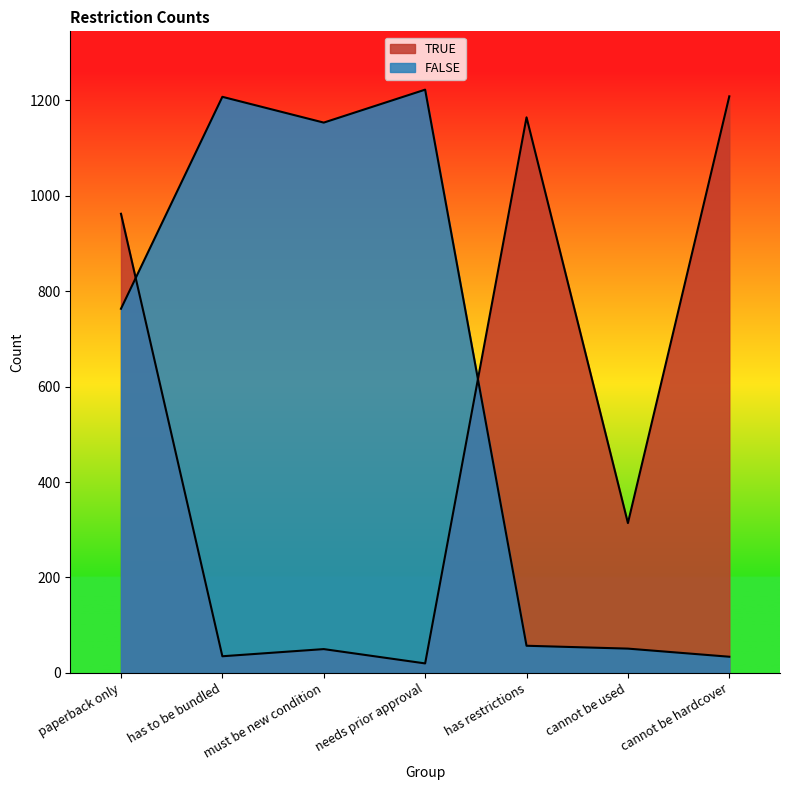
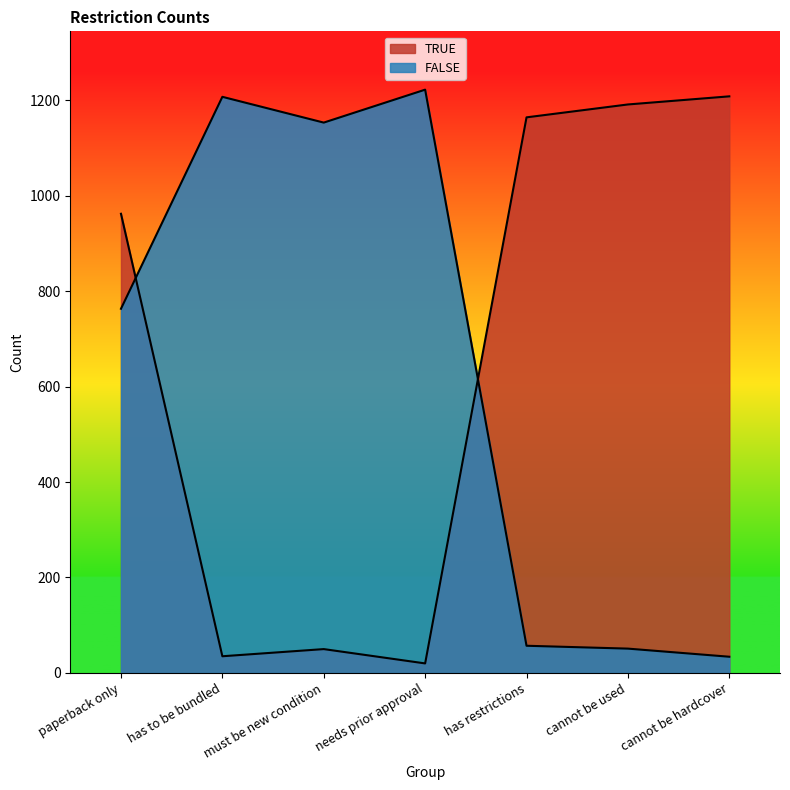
TRUE, cannot be used: 310 -> 1190
